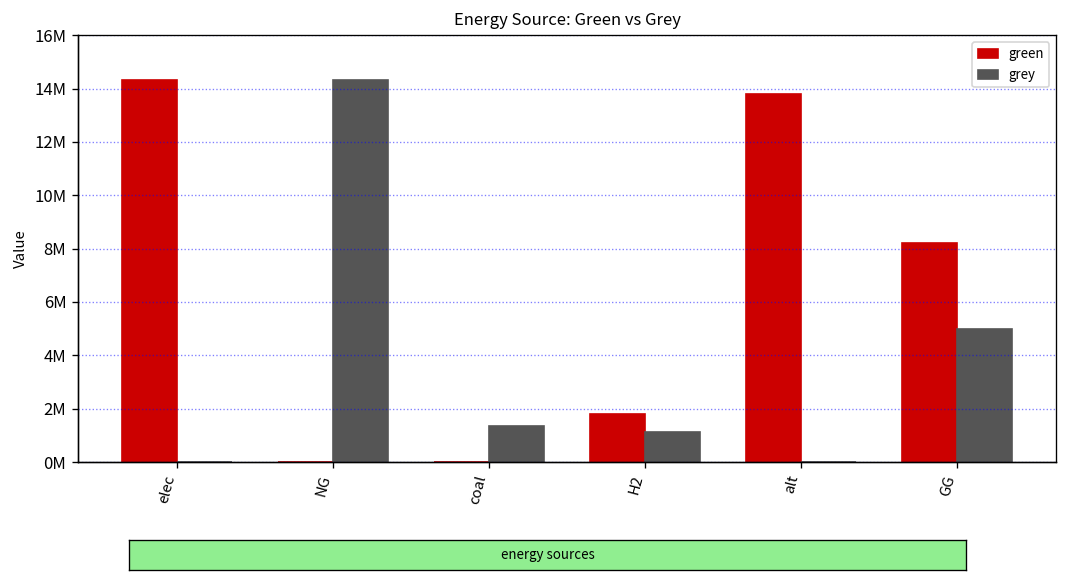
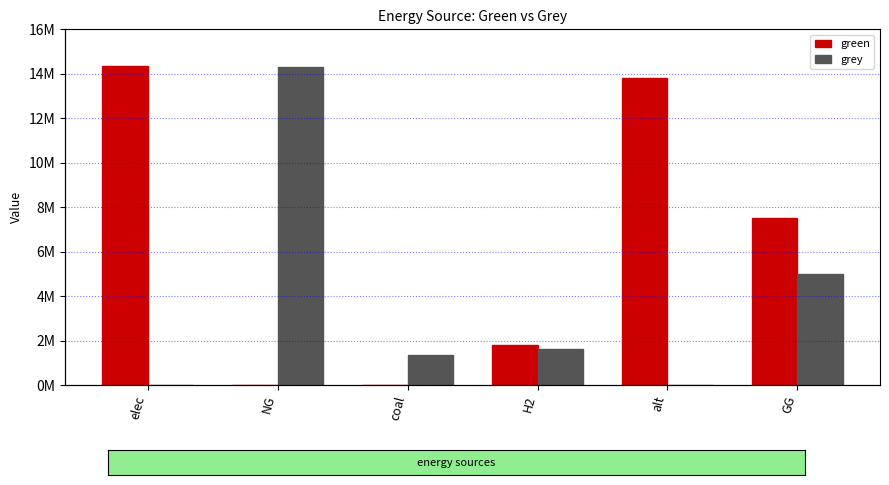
grey, H2: 1100000 -> 1600000
green, GG: 8200000 -> 7500000
